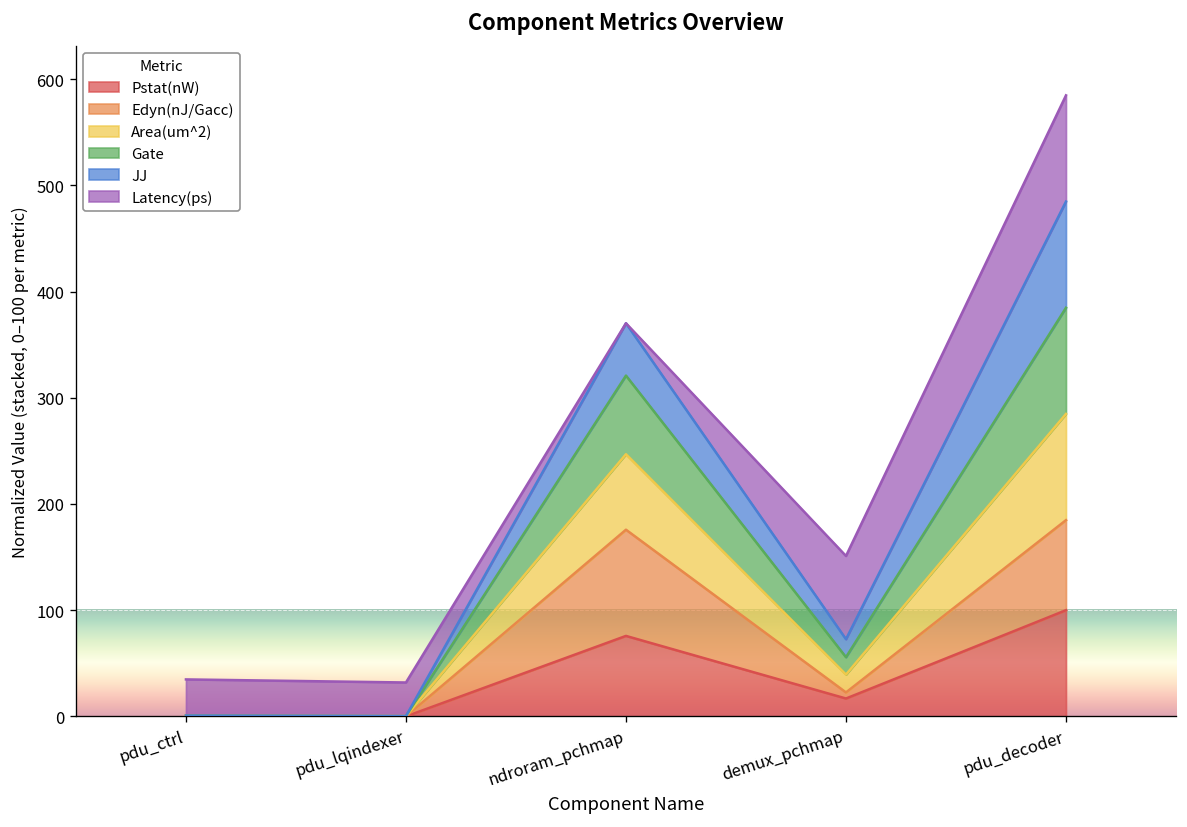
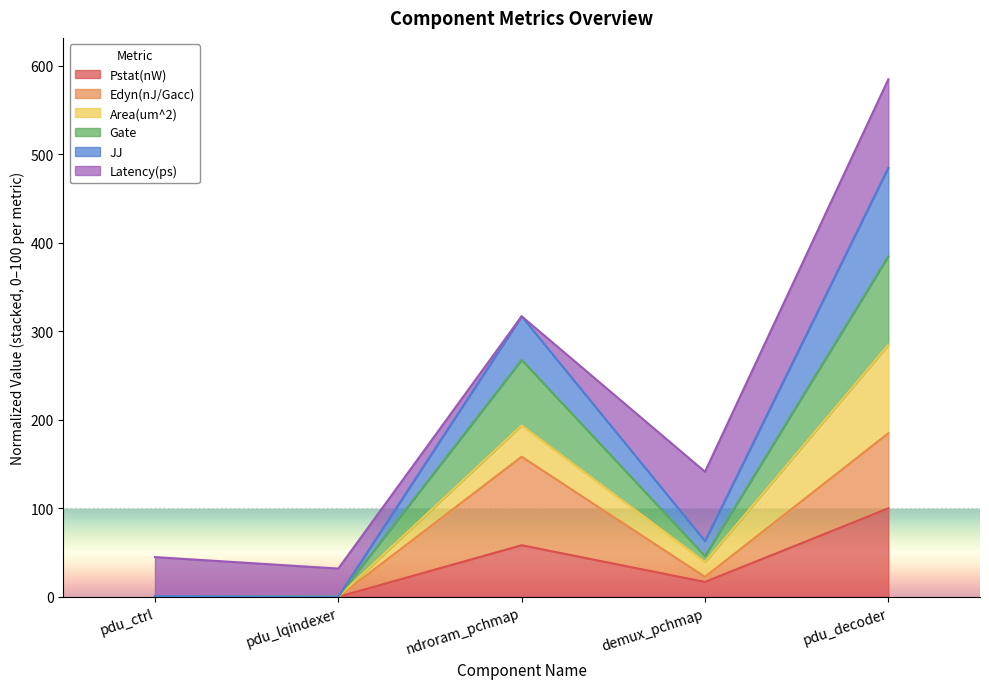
Latency(ps), pdu_ctrl: 30 -> 40
Pstat(nW), ndroram_pchmap: 80 -> 60
Area(um^2), ndroram_pchmap: 70 -> 40
Gate, demux_pchmap: 20 -> 10
